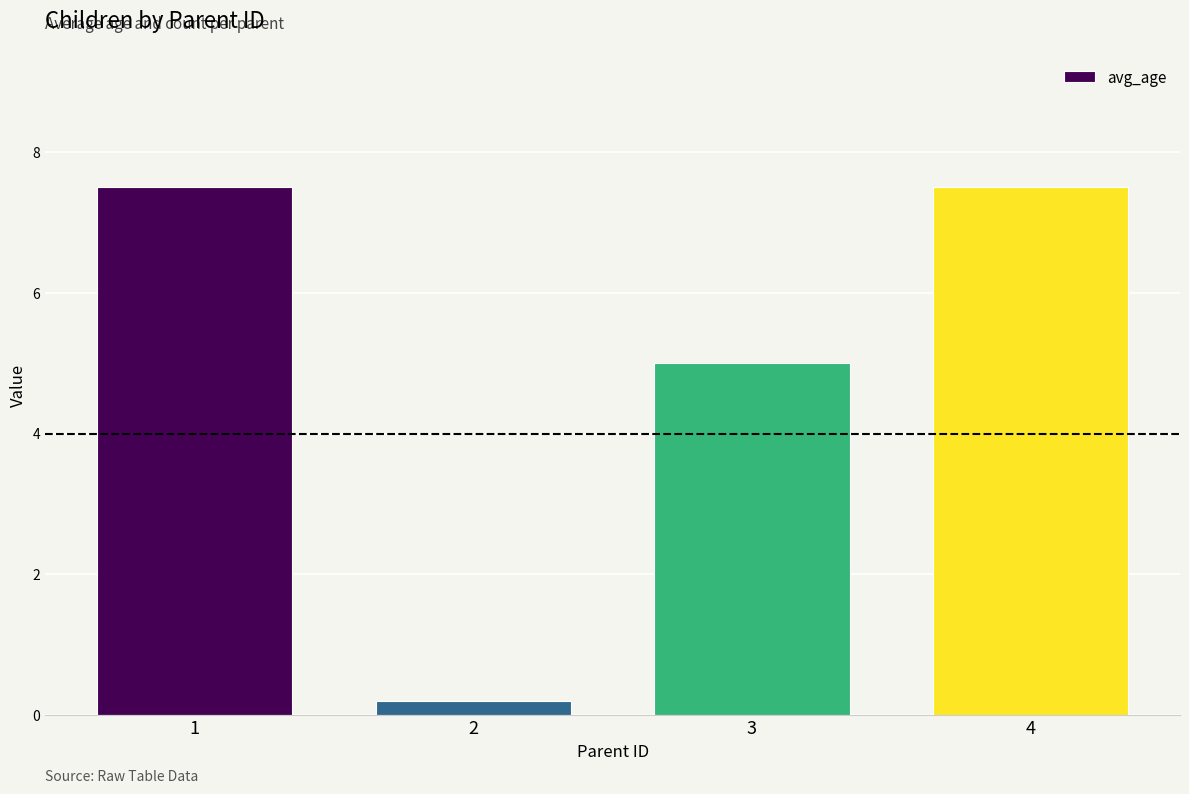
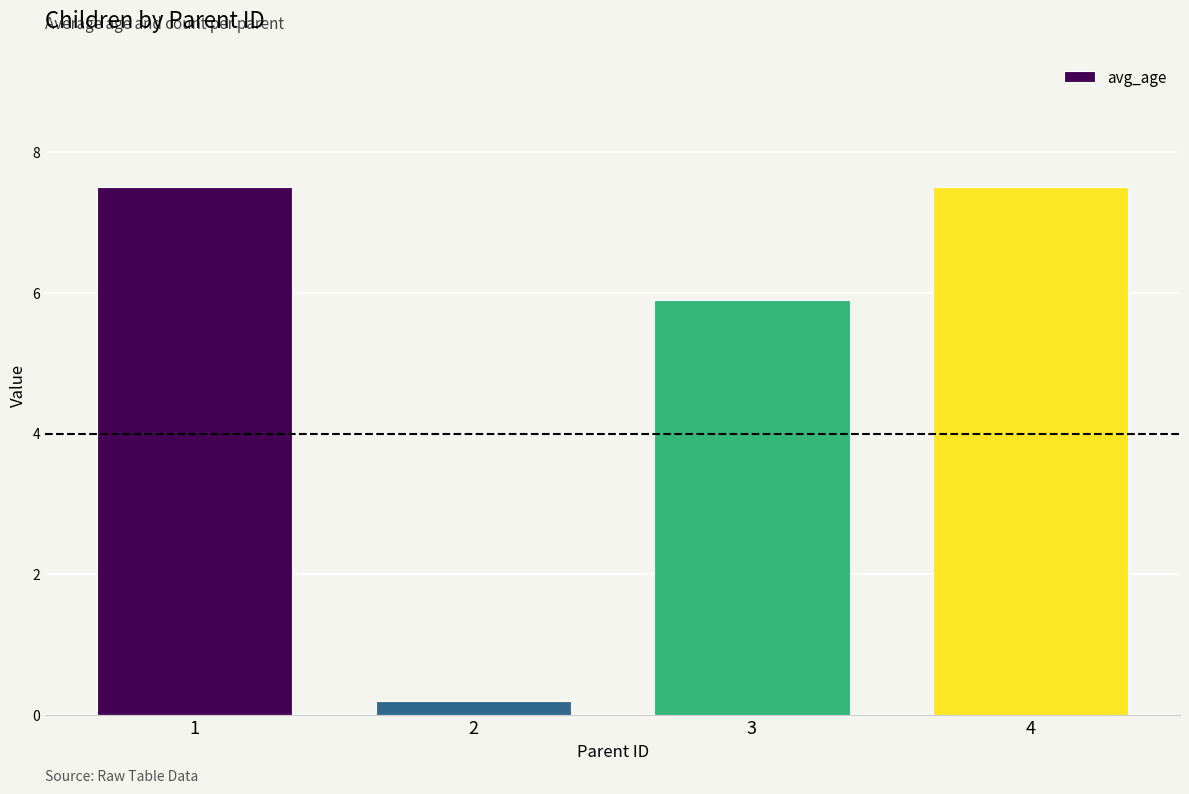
3: 5.0 -> 5.9
